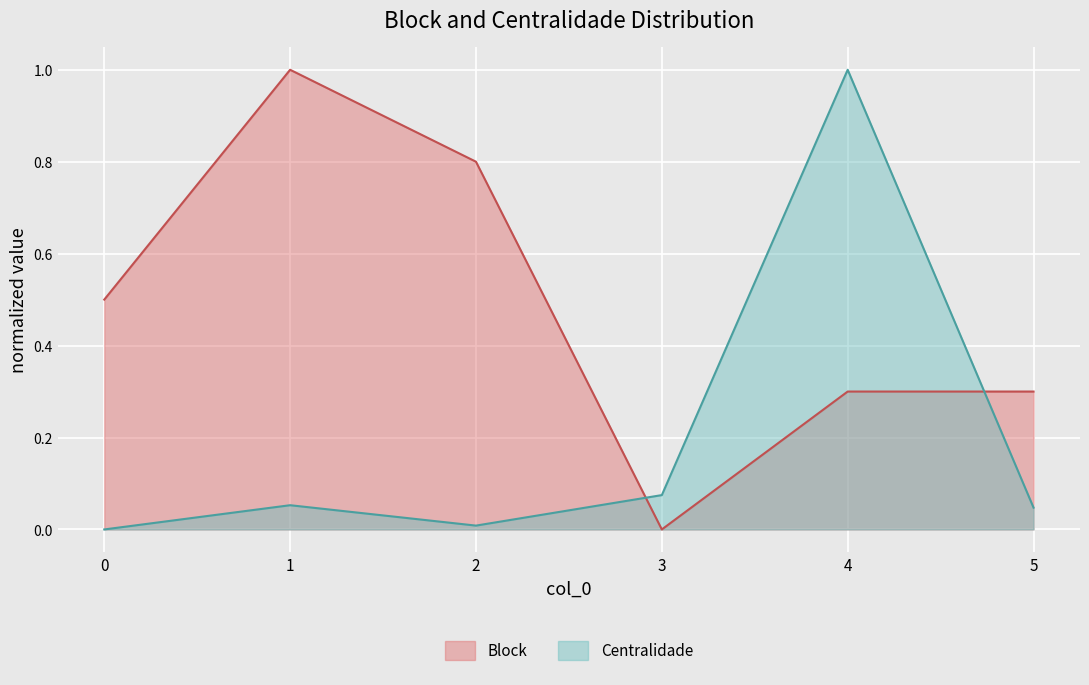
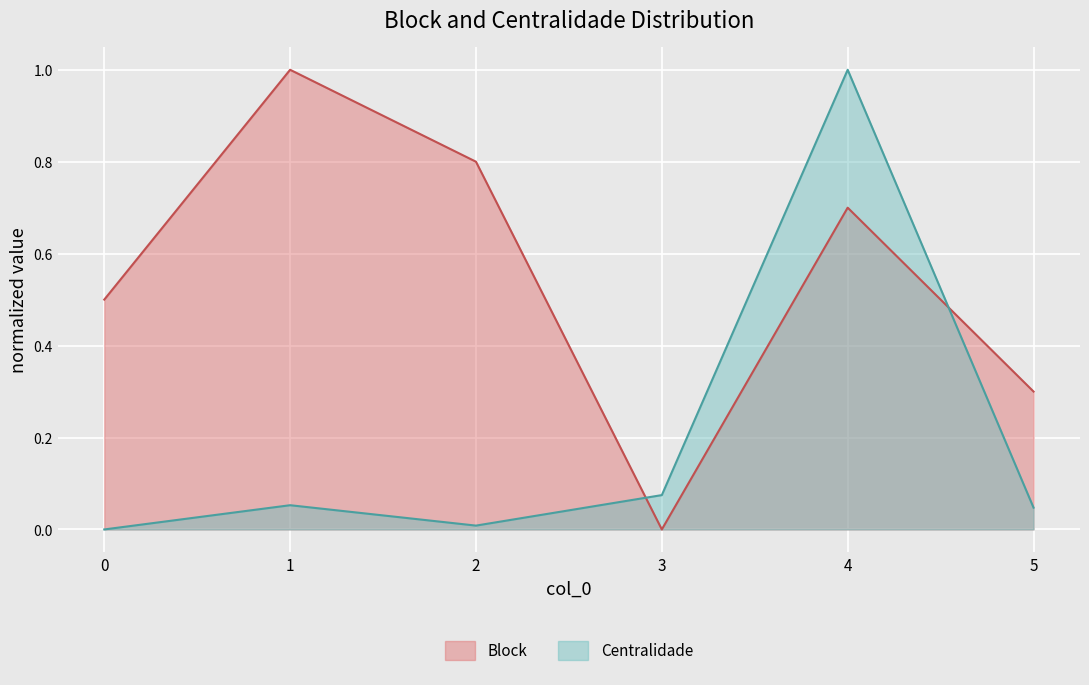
Block, 4: 0.30 -> 0.70
